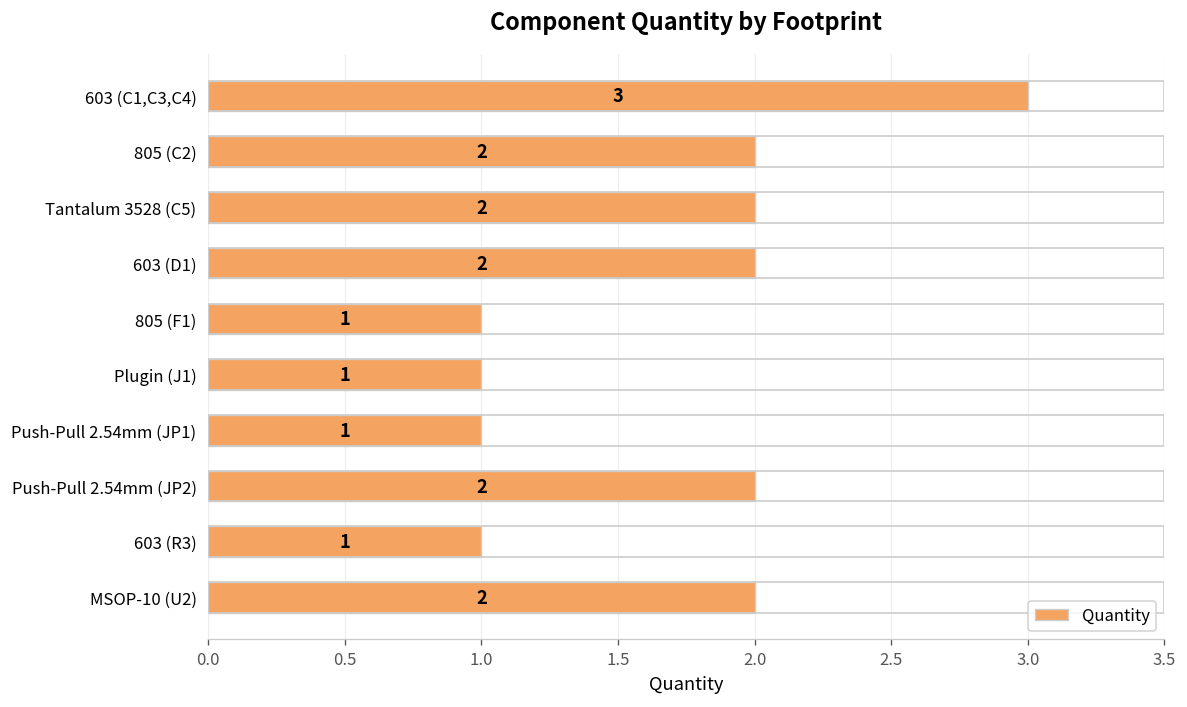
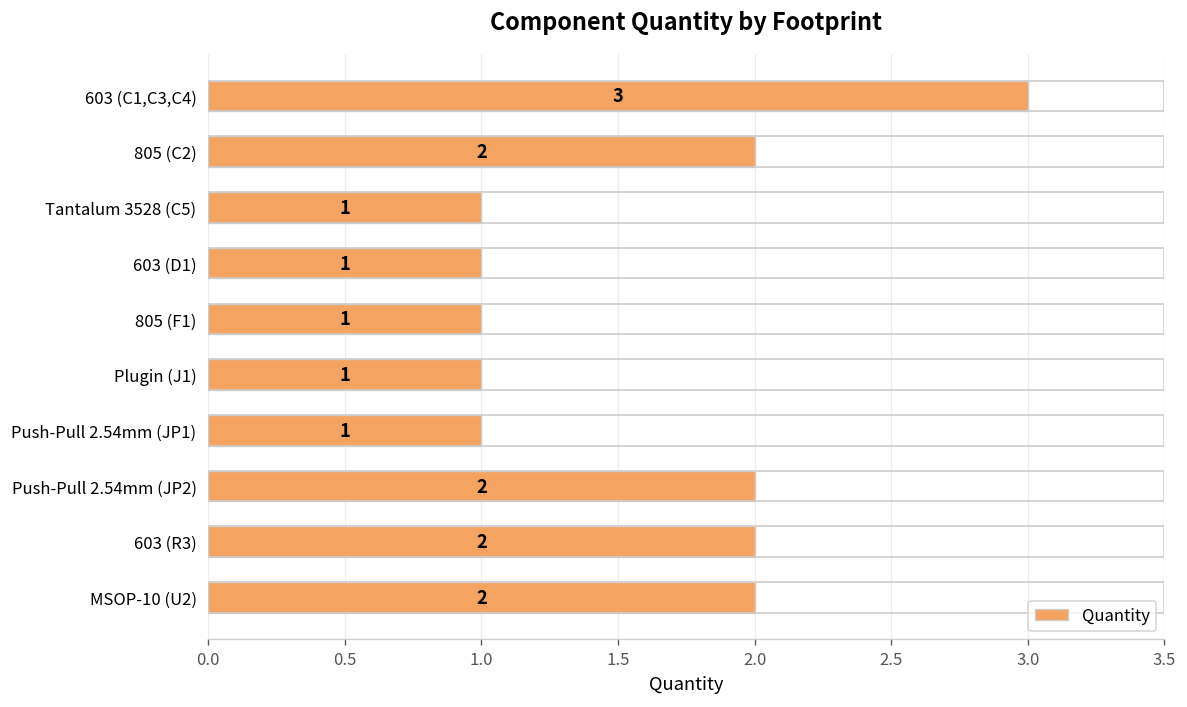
Tantalum 3528 (C5): 2 -> 1
603 (D1): 2 -> 1
603 (R3): 1 -> 2
